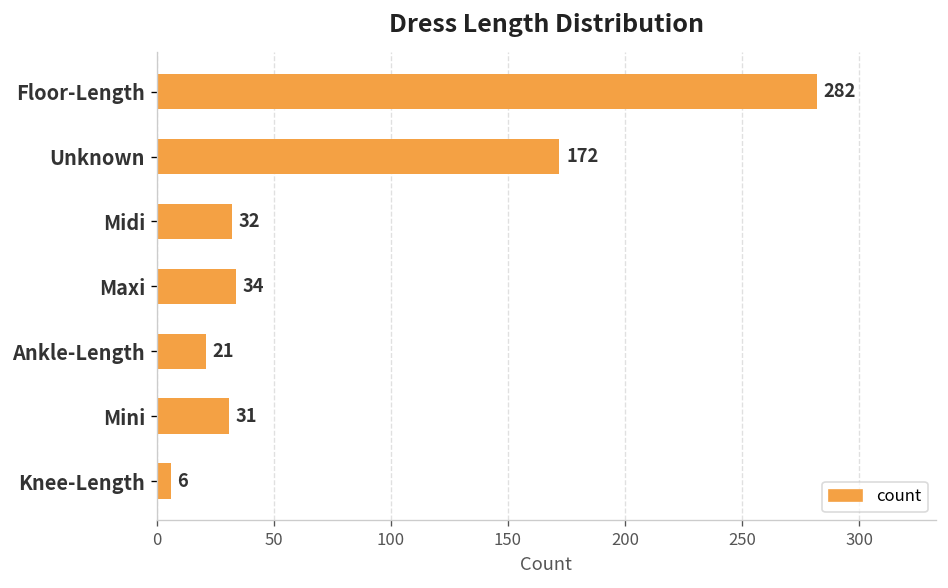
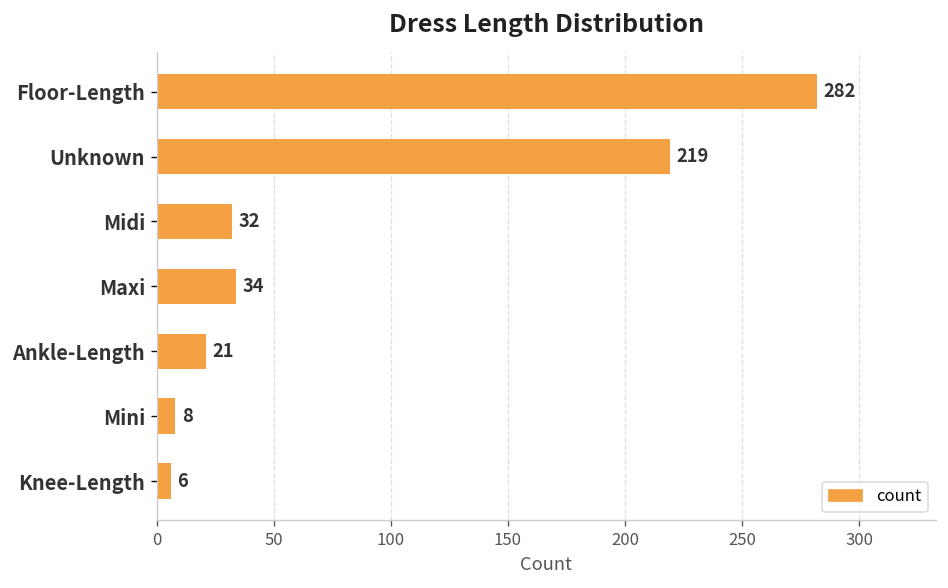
Unknown: 172 -> 219
Mini: 31 -> 8
